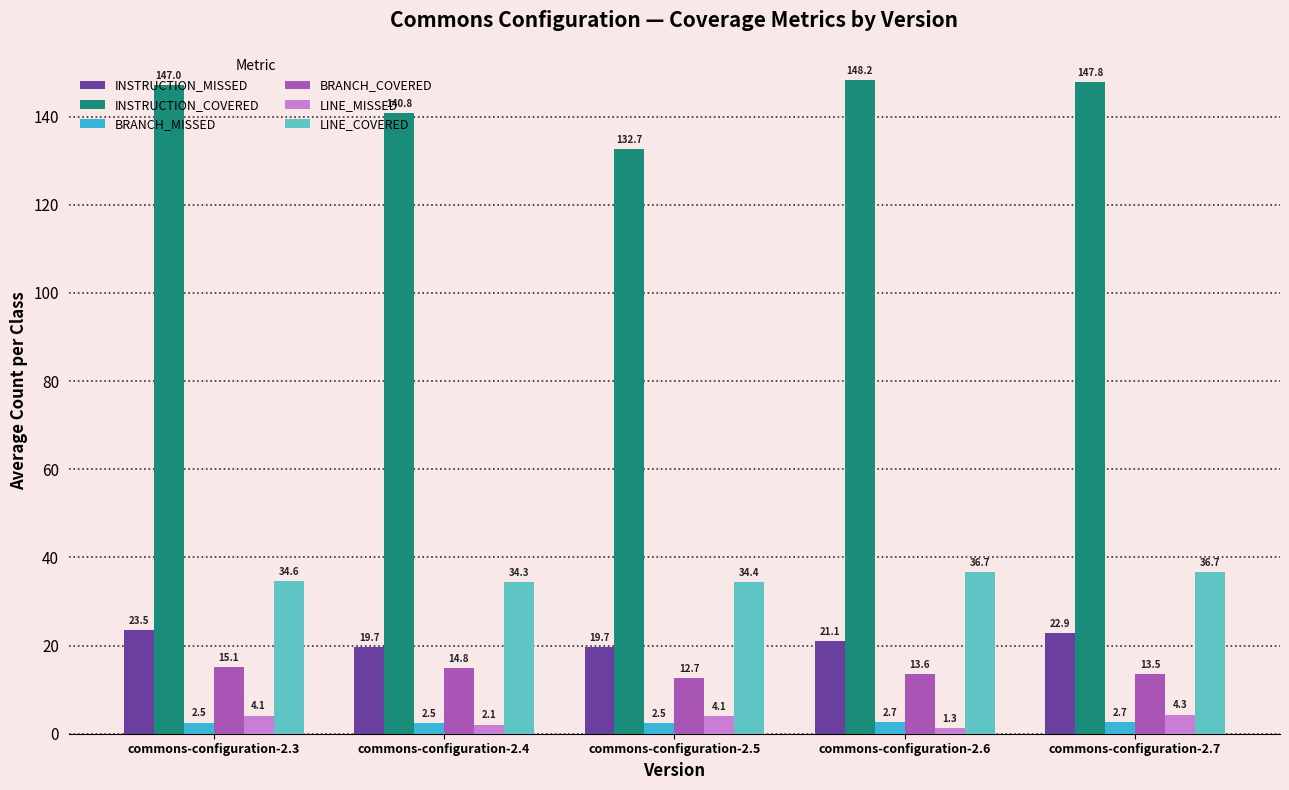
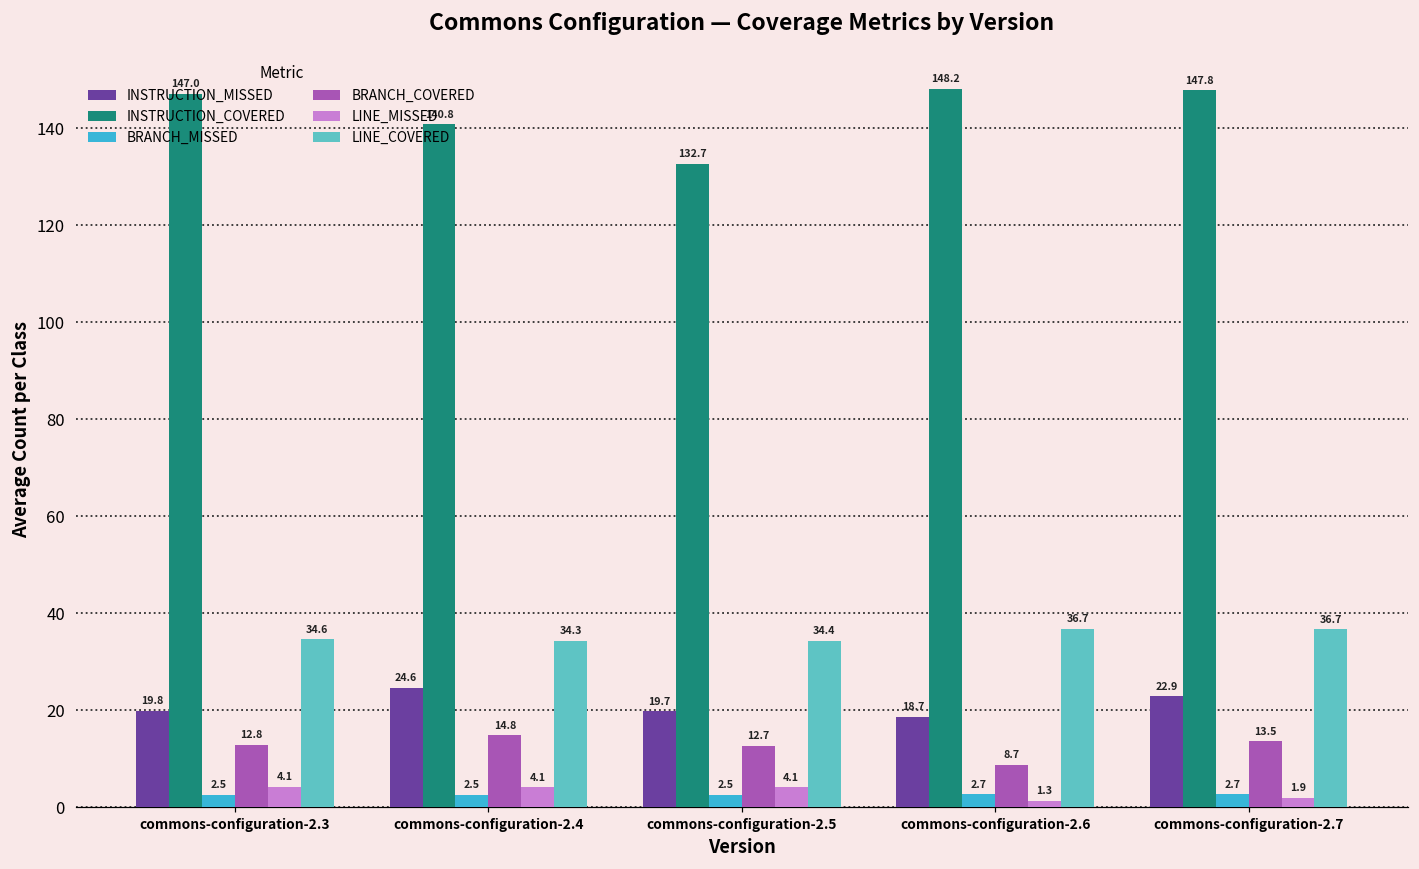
INSTRUCTION_MISSED, commons-configuration-2.3: 23.5 -> 19.8
BRANCH_COVERED, commons-configuration-2.3: 15.1 -> 12.8
INSTRUCTION_MISSED, commons-configuration-2.4: 19.7 -> 24.6
LINE_MISSED, commons-configuration-2.4: 2.1 -> 4.1
INSTRUCTION_MISSED, commons-configuration-2.6: 21.1 -> 18.7
BRANCH_COVERED, commons-configuration-2.6: 13.6 -> 8.7
LINE_MISSED, commons-configuration-2.7: 4.3 -> 1.9
